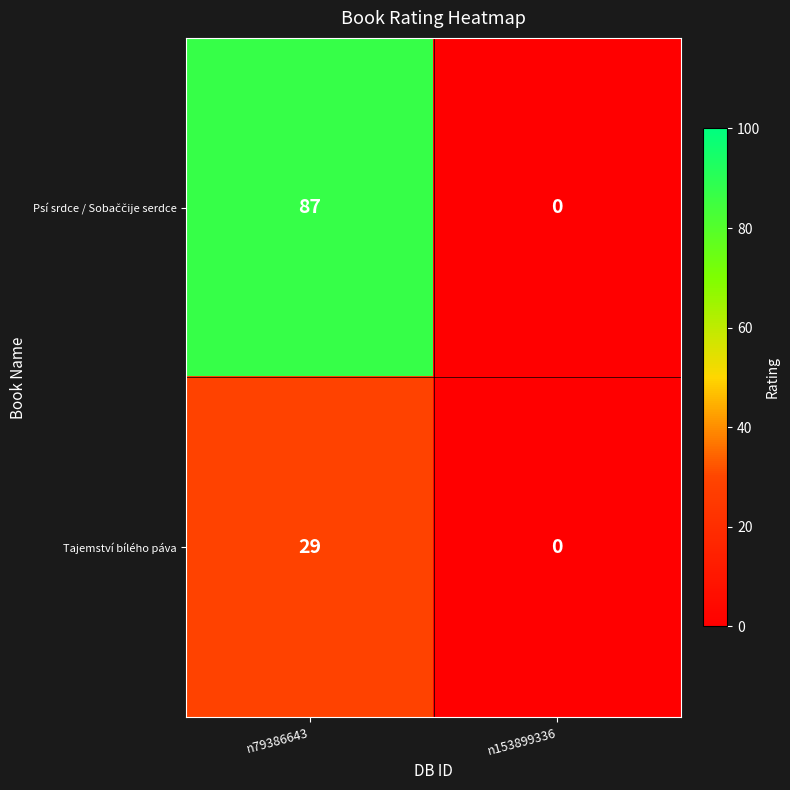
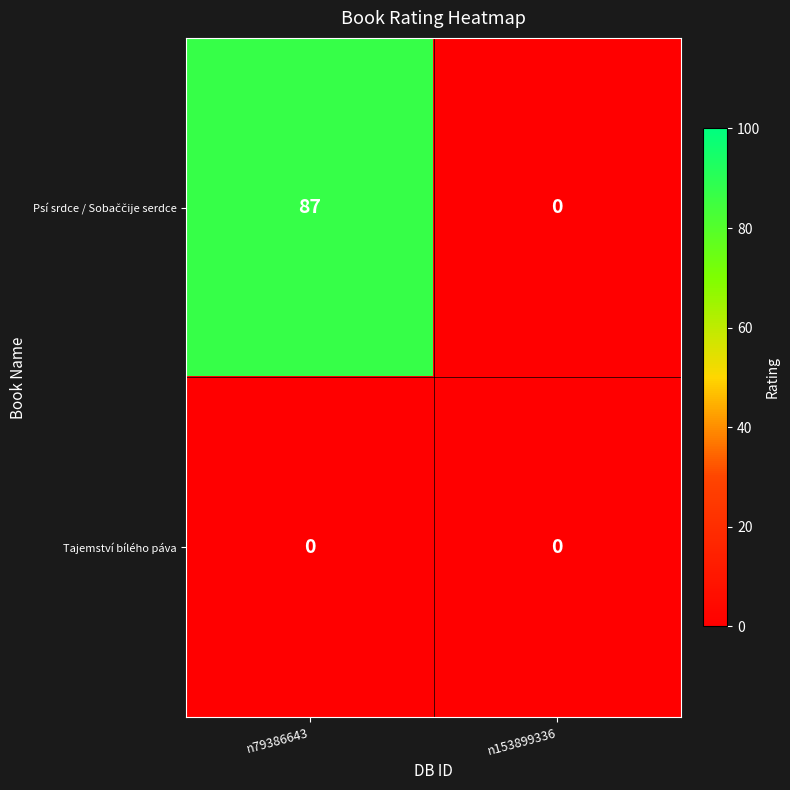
Tajemství bílého páva, n79386643: 29 -> 0
